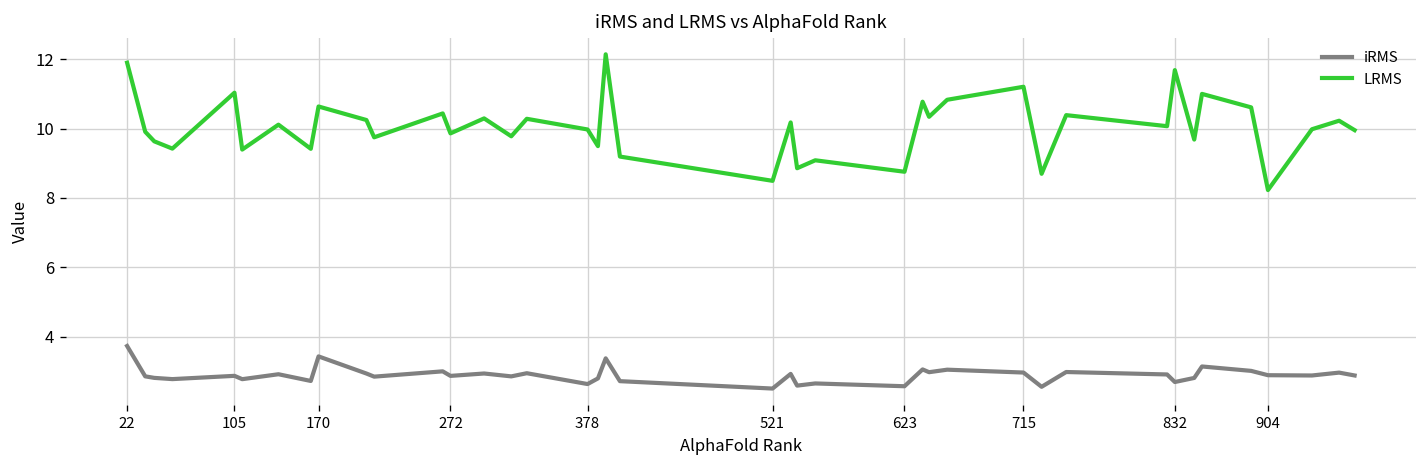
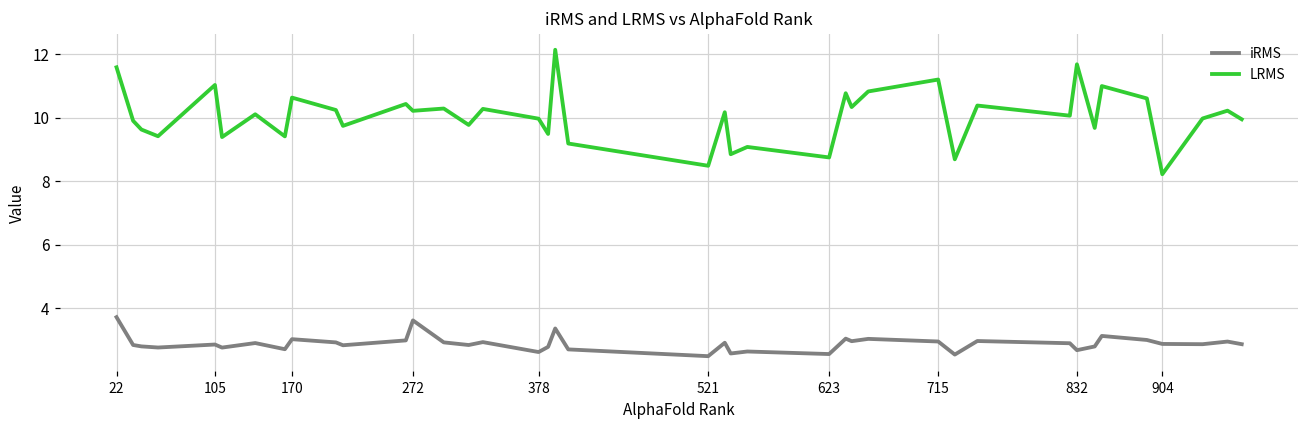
LRMS, 22: 11.9 -> 11.6
iRMS, 170: 3.4 -> 3.0
iRMS, 272: 2.9 -> 3.6
LRMS, 272: 9.9 -> 10.2
